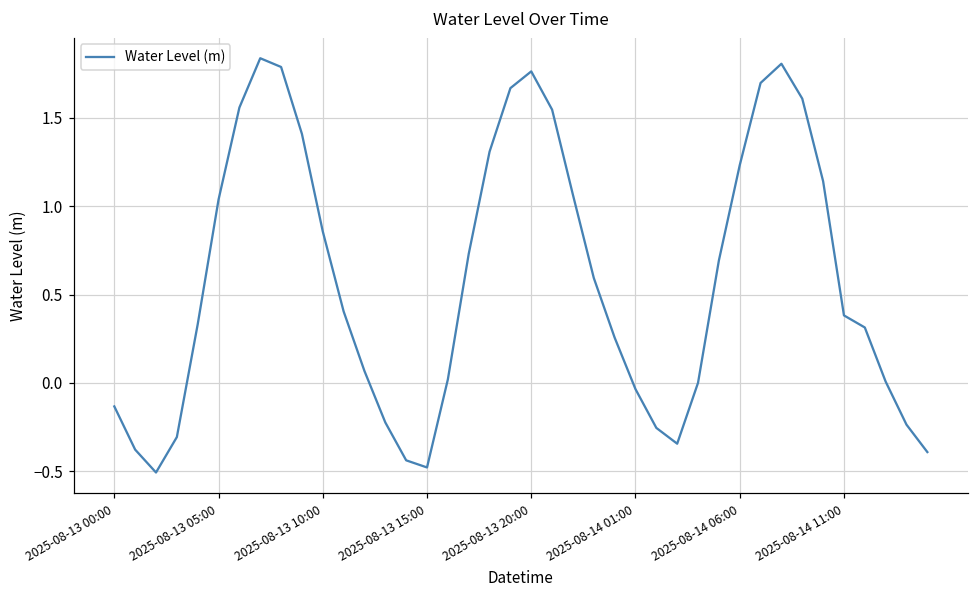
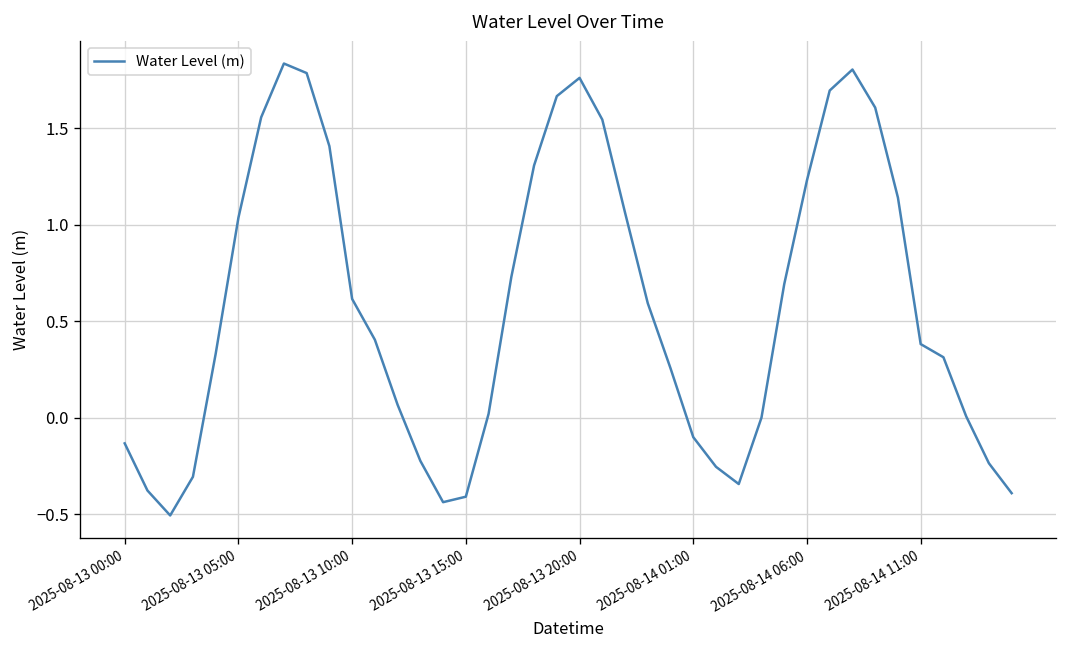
2025-08-13 10:00: 0.86 -> 0.62
2025-08-13 15:00: -0.48 -> -0.41
2025-08-14 01:00: -0.03 -> -0.10
